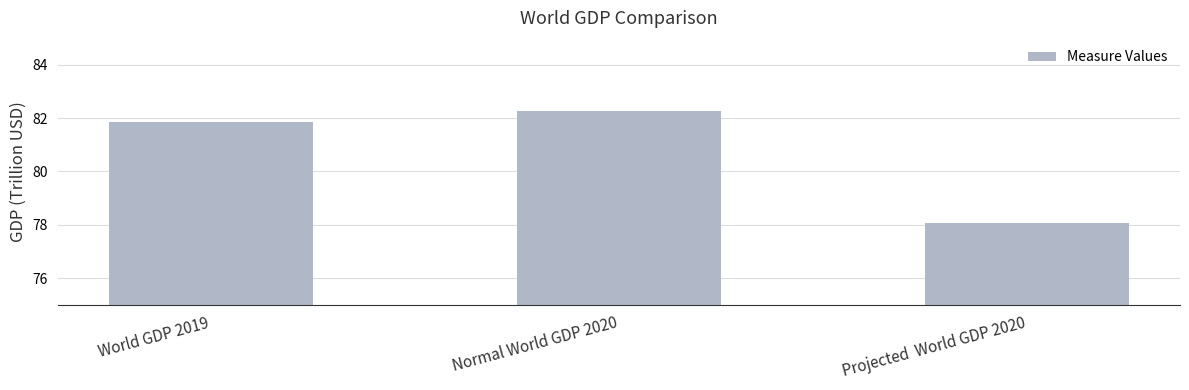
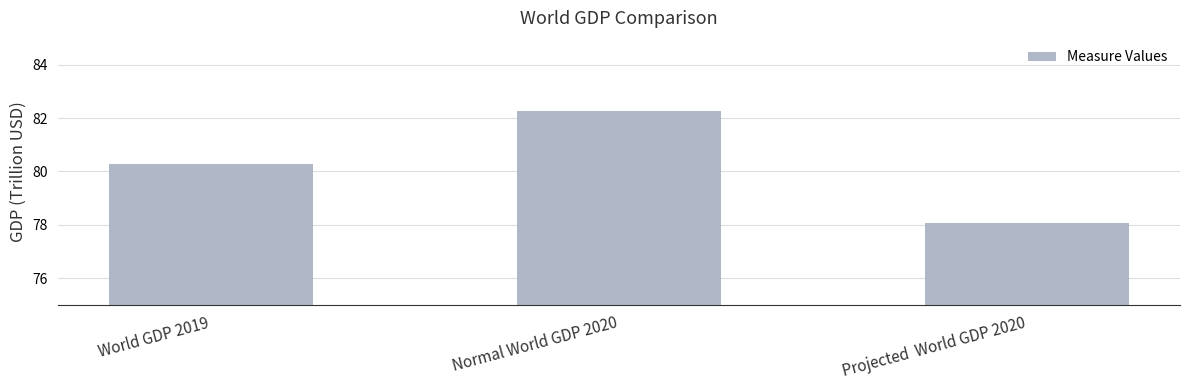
World GDP 2019: 81.9 -> 80.3
